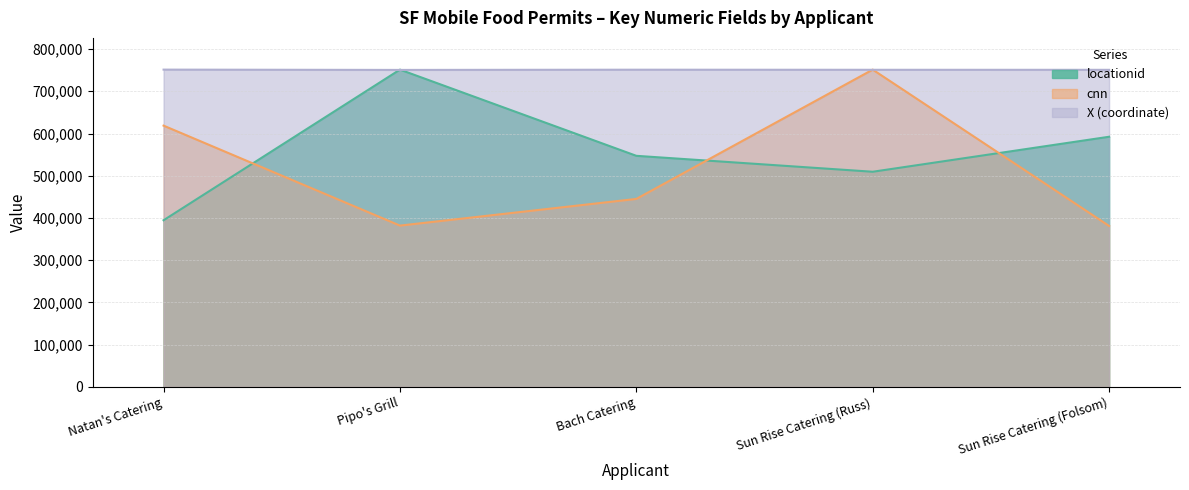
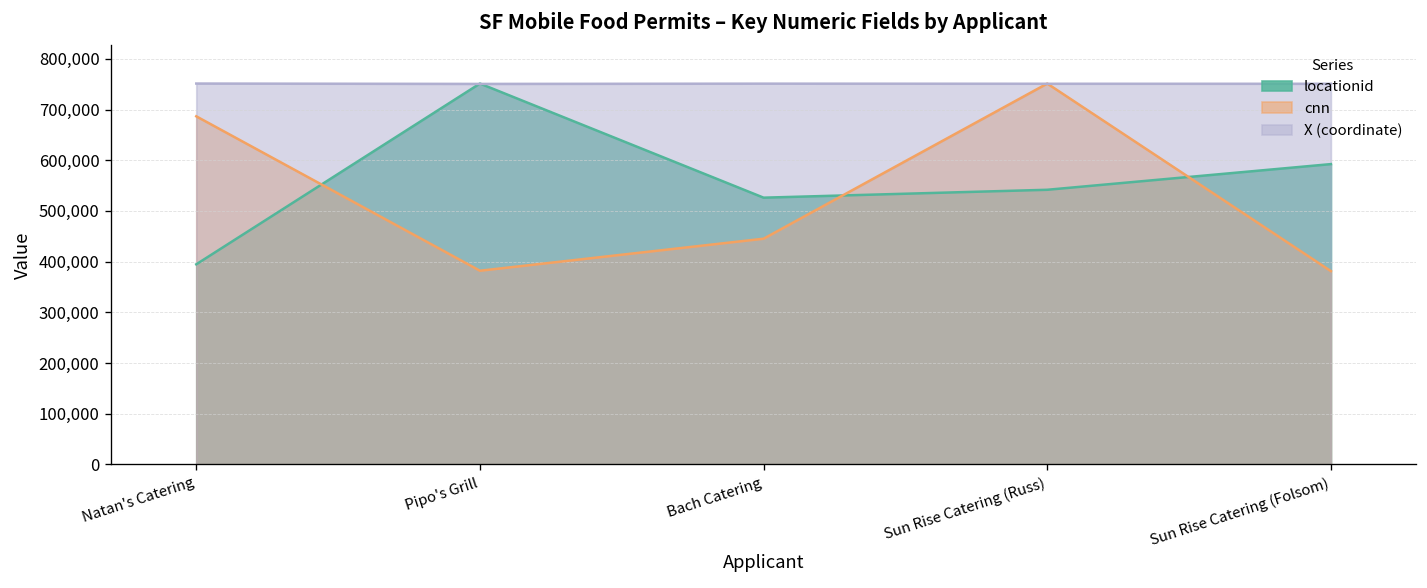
cnn, Natan's Catering: 620,000 -> 690,000
locationid, Bach Catering: 550,000 -> 530,000
locationid, Sun Rise Catering (Russ): 510,000 -> 540,000
